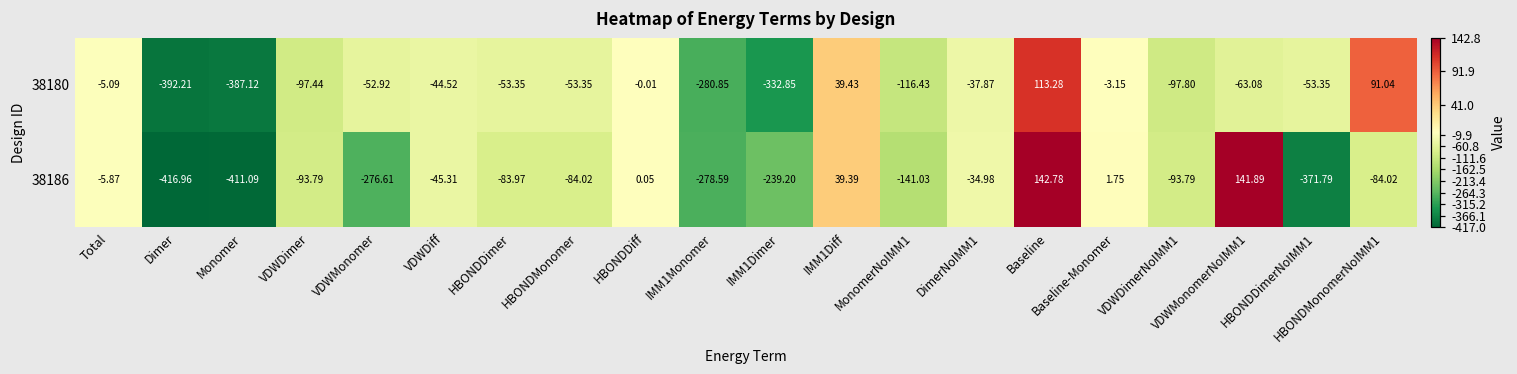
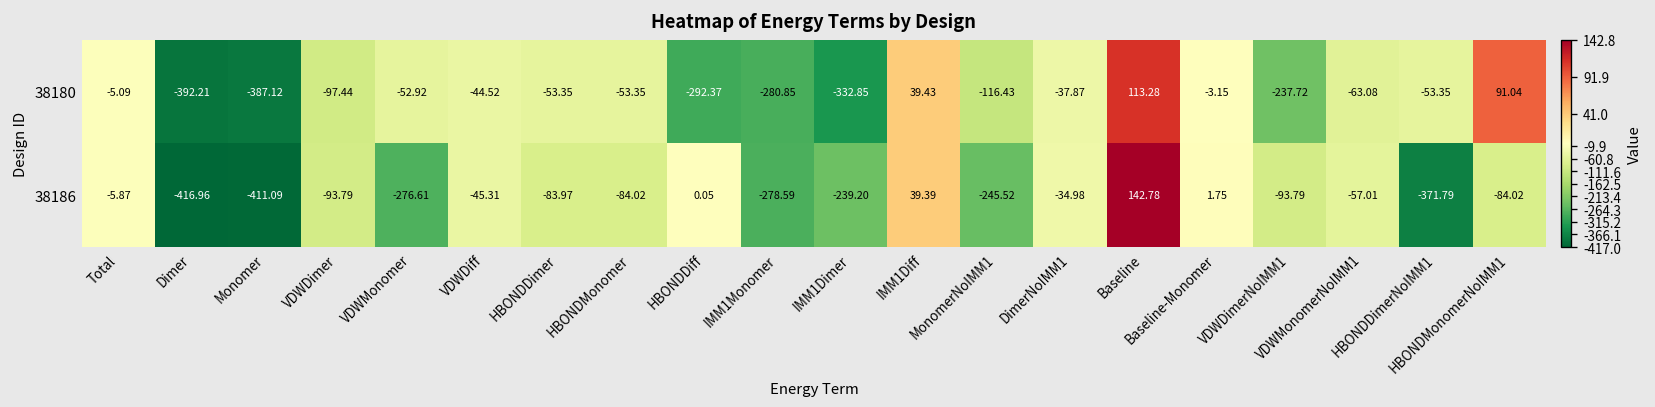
38180, HBONDDiff: -0.01 -> -292.37
38180, VDWDimerNoIMM1: -97.80 -> -237.72
38186, MonomerNoIMM1: -141.03 -> -245.52
38186, VDWMonomerNoIMM1: 141.89 -> -57.01
